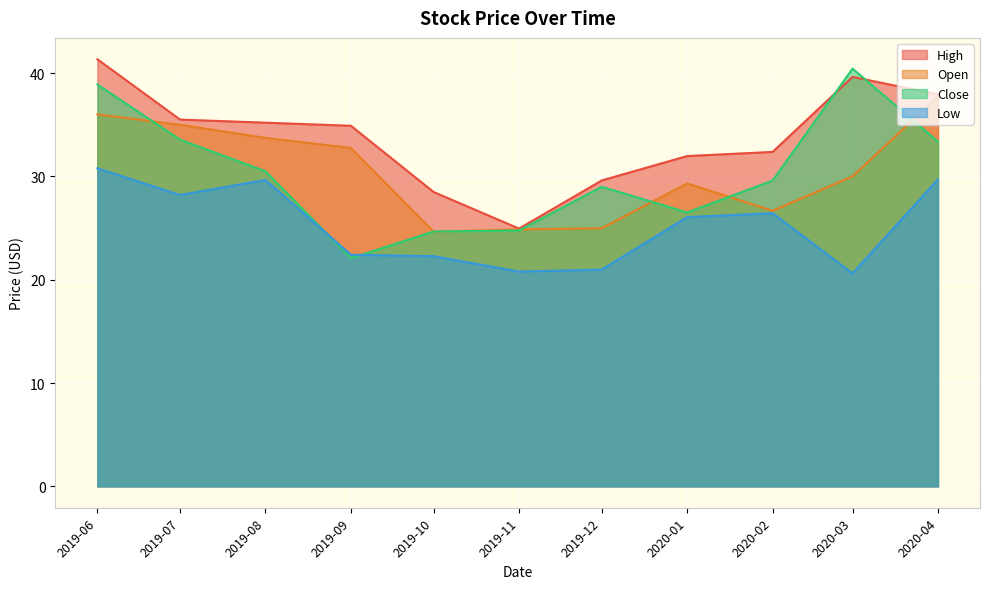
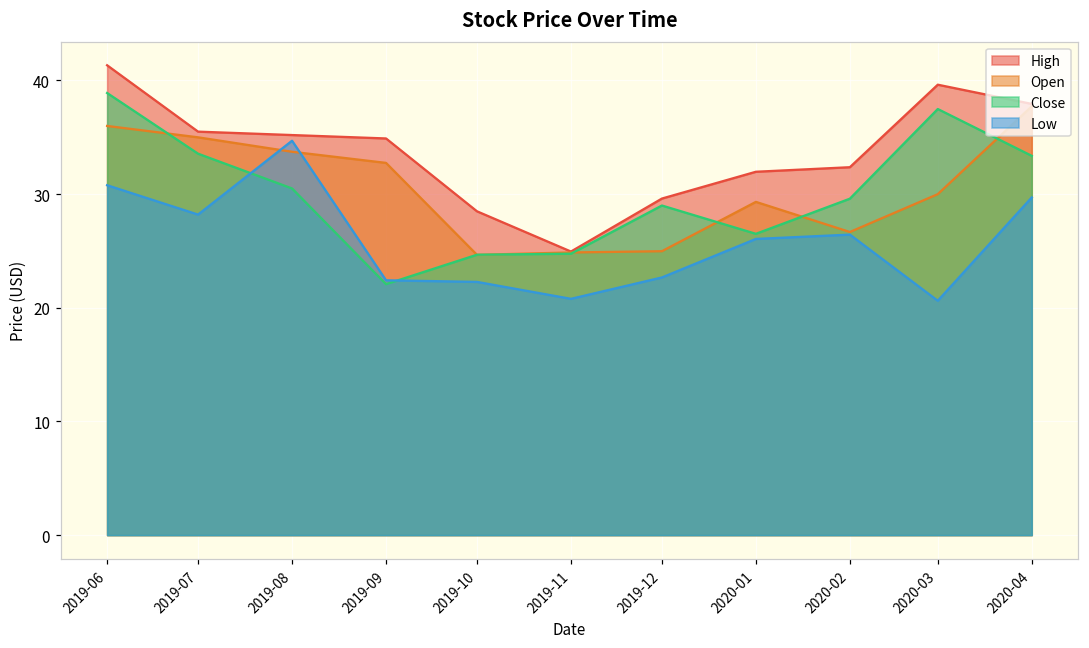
Low, 2019-08: 29.7 -> 34.7
Low, 2019-12: 21.0 -> 22.7
Close, 2020-03: 40.4 -> 37.5
